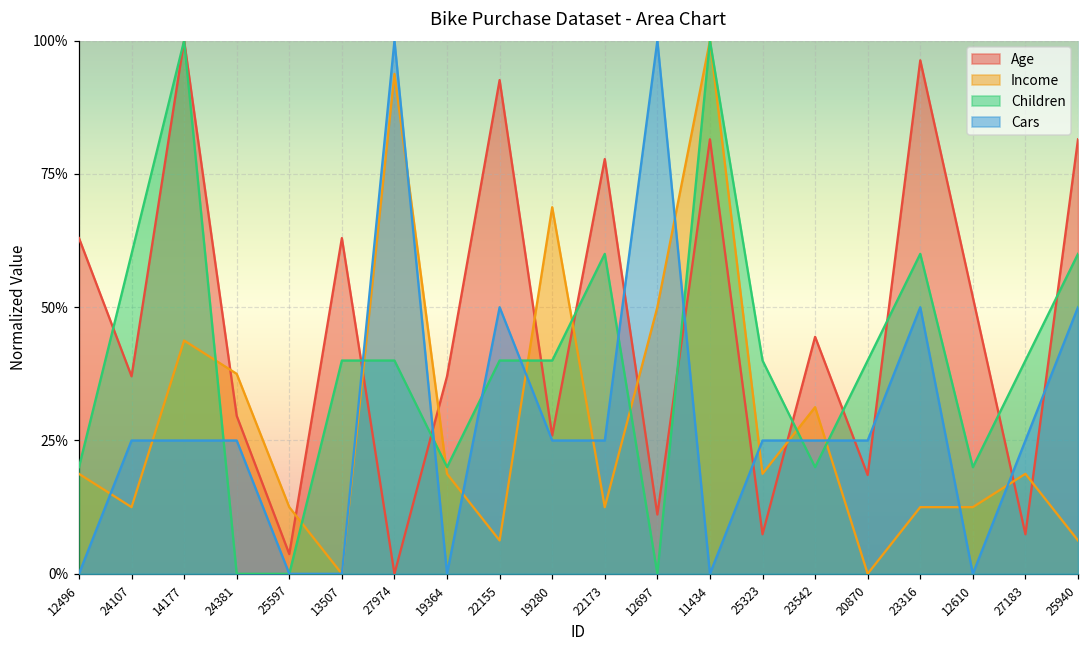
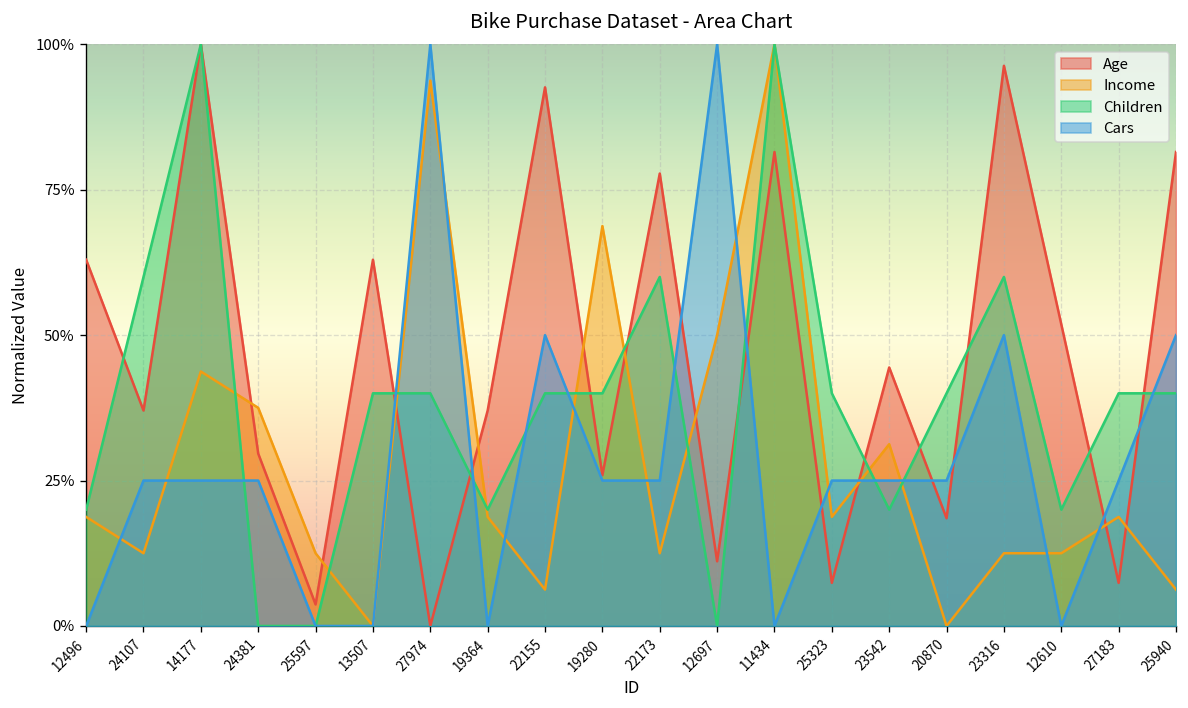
Children, 25940: 60% -> 40%
